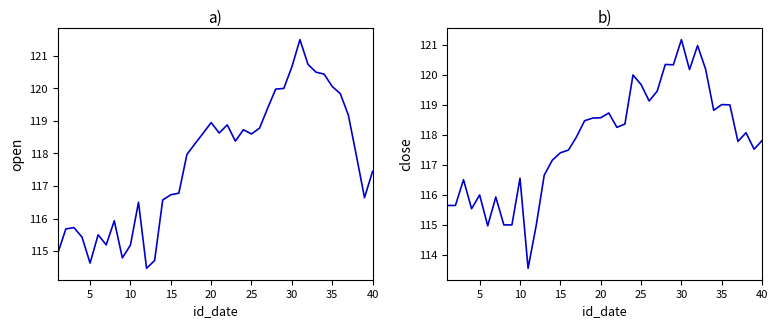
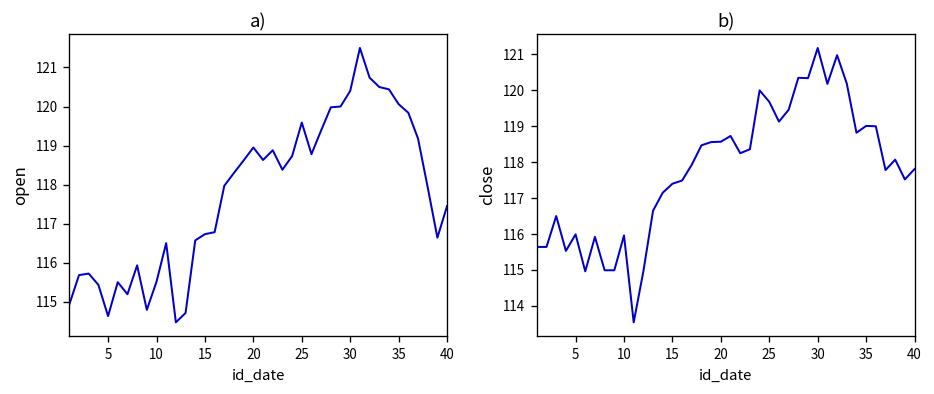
a), 10: 115.2 -> 115.5
a), 25: 118.6 -> 119.6
a), 30: 120.7 -> 120.4
b), 10: 116.6 -> 116.0
